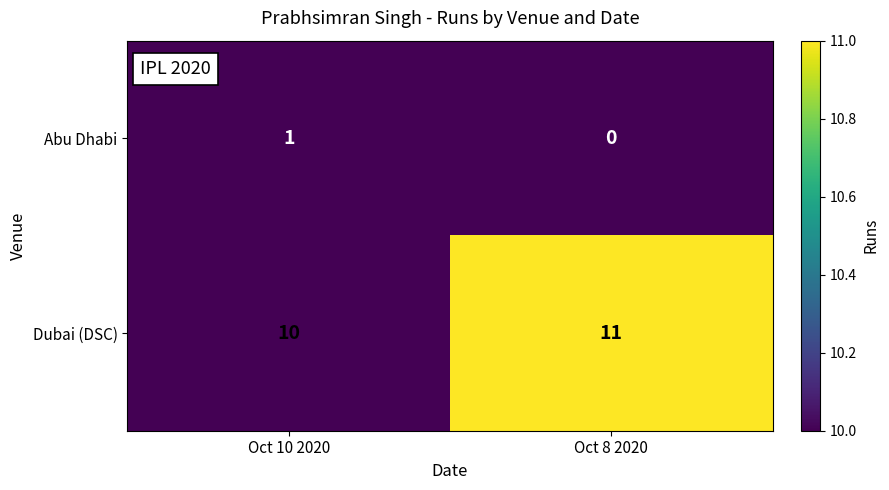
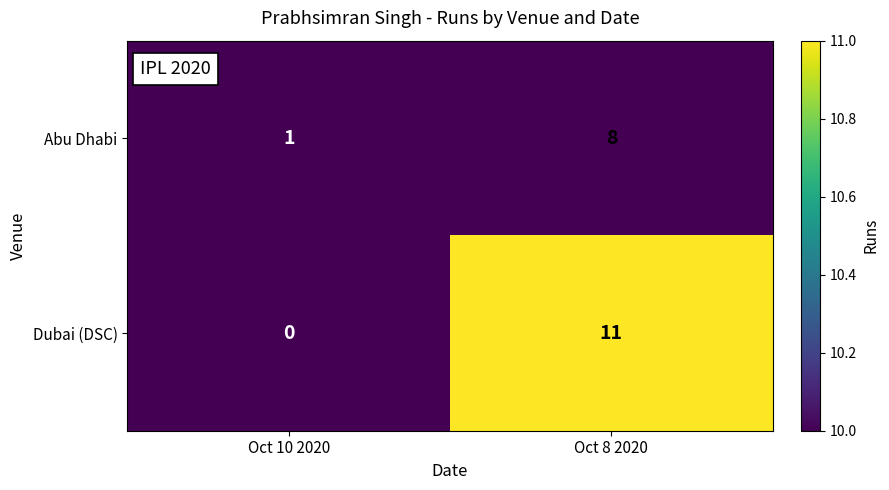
Abu Dhabi, Oct 8 2020: 0 -> 8
Dubai (DSC), Oct 10 2020: 10 -> 0
